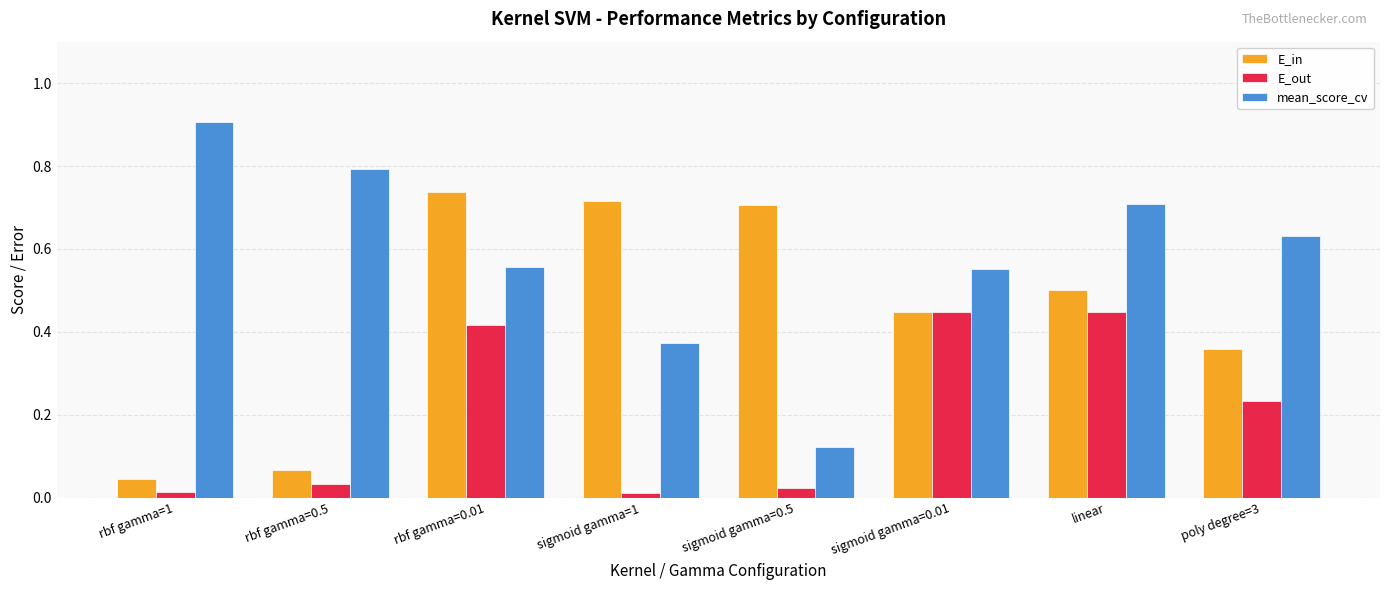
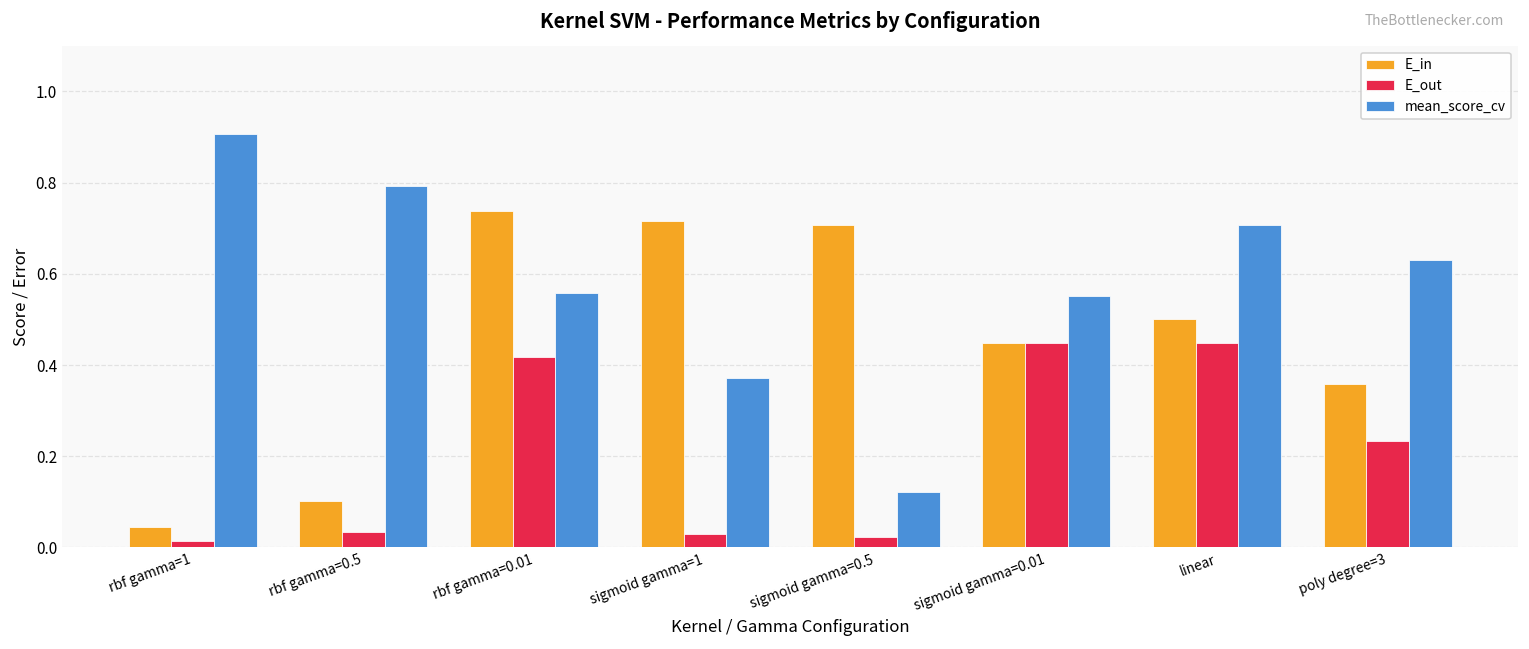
E_in, rbf gamma=0.5: 0.07 -> 0.10
E_out, sigmoid gamma=1: 0.01 -> 0.03
